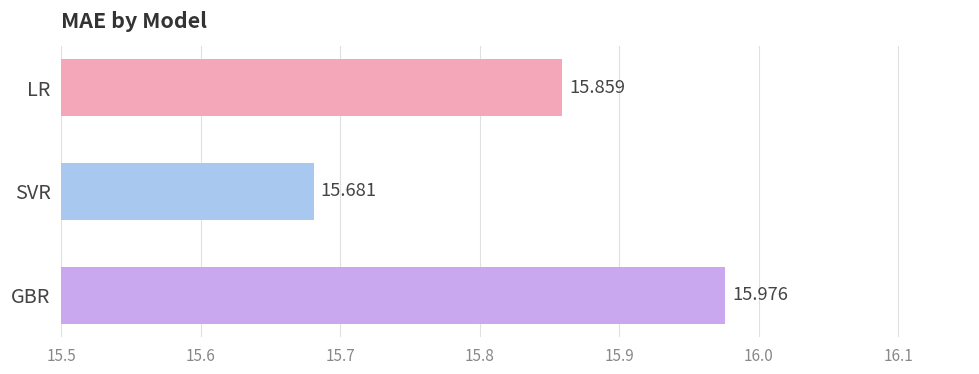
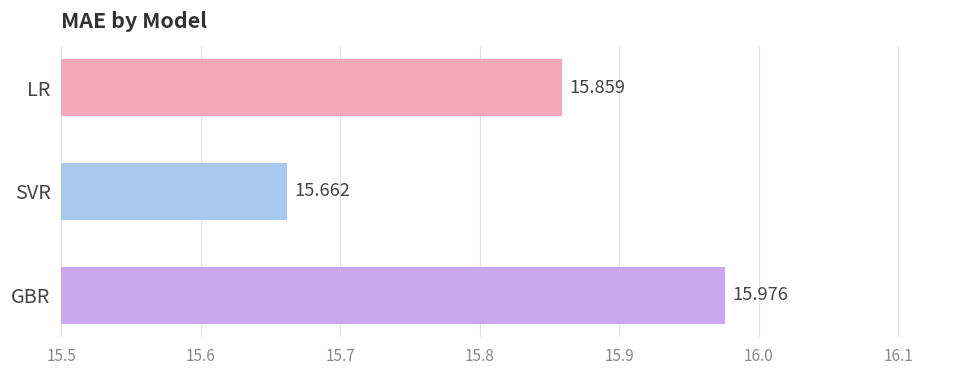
SVR: 15.681 -> 15.662
